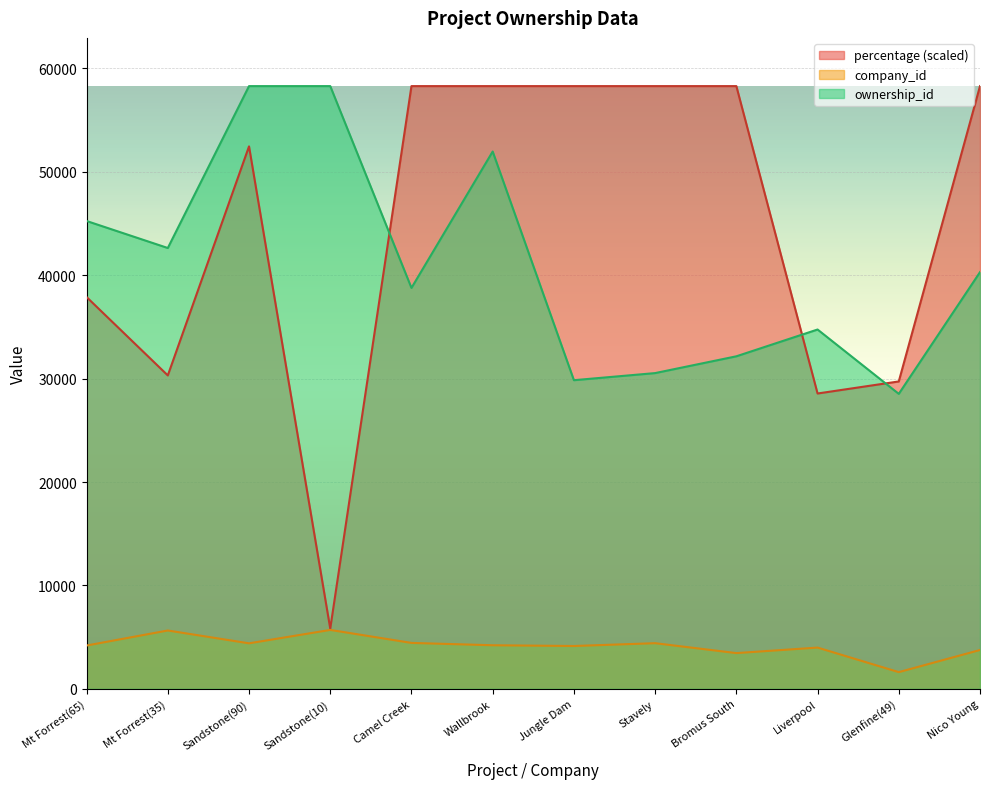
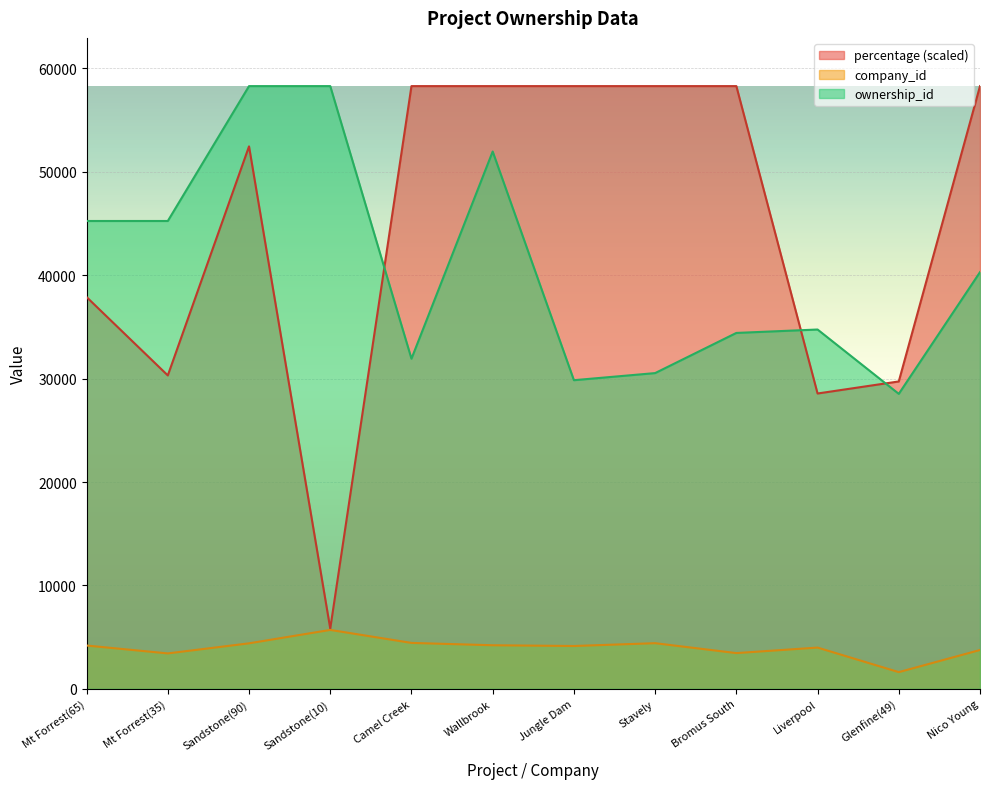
company_id, Mt Forrest(35): 5600 -> 3400
ownership_id, Mt Forrest(35): 42600 -> 45200
ownership_id, Camel Creek: 38800 -> 31900
ownership_id, Bromus South: 32200 -> 34400
